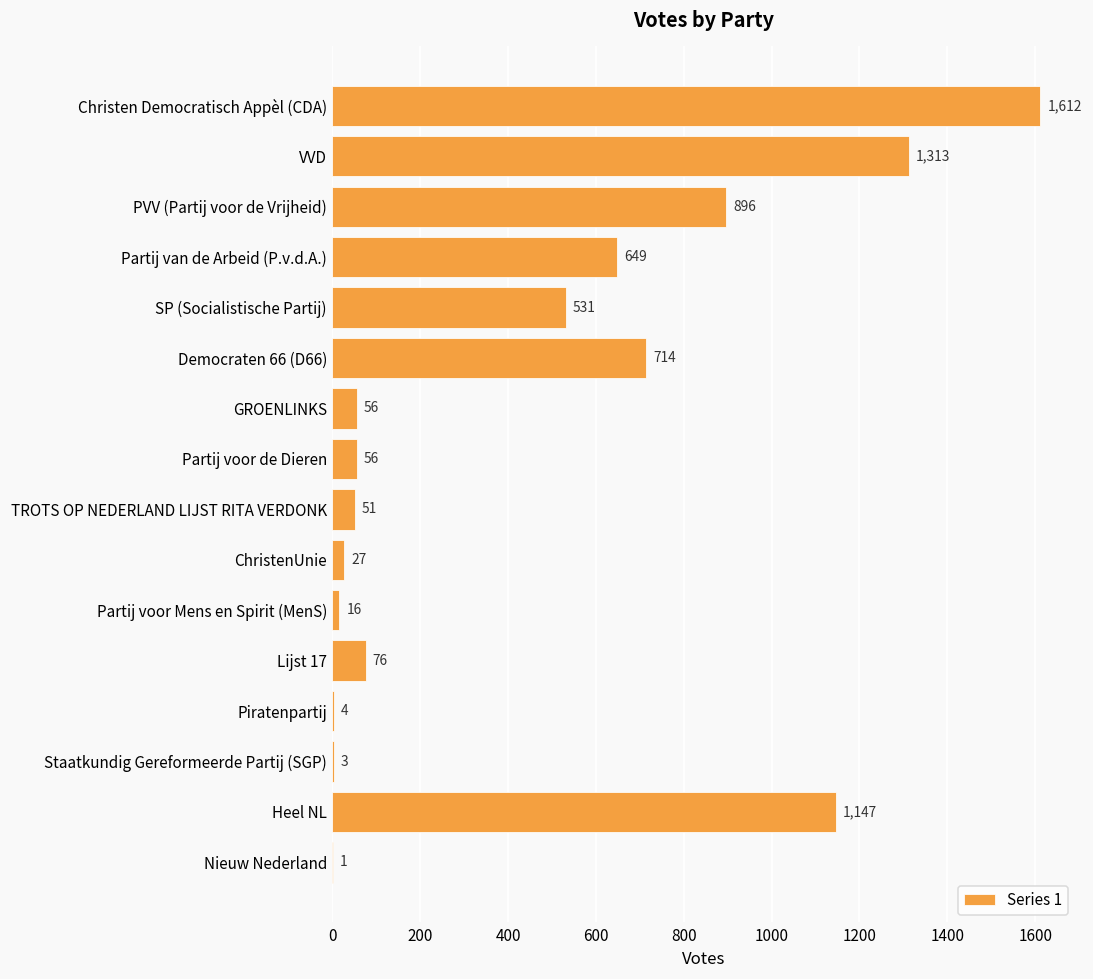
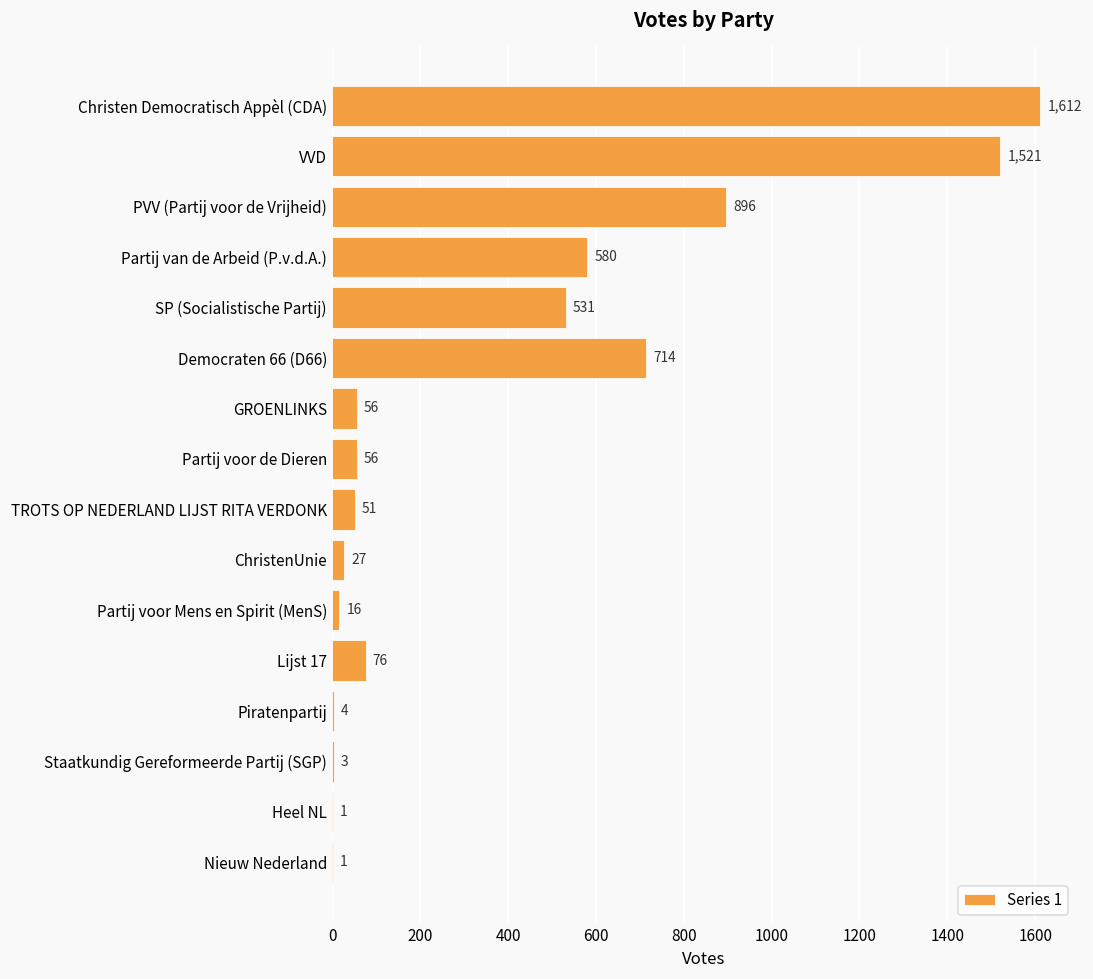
VVD: 1,313 -> 1,521
Partij van de Arbeid (P.v.d.A.): 649 -> 580
Heel NL: 1,147 -> 1
